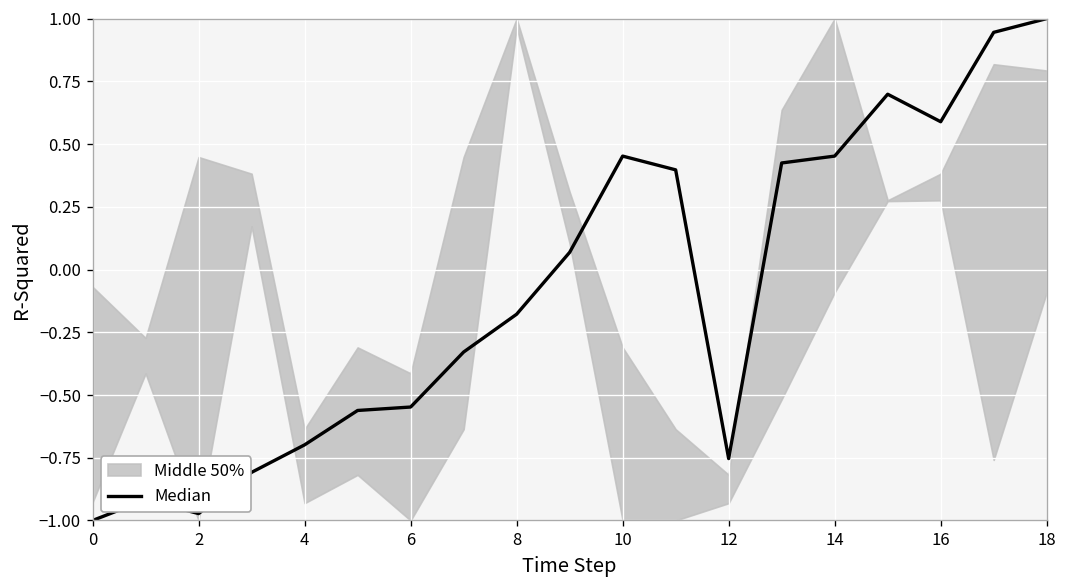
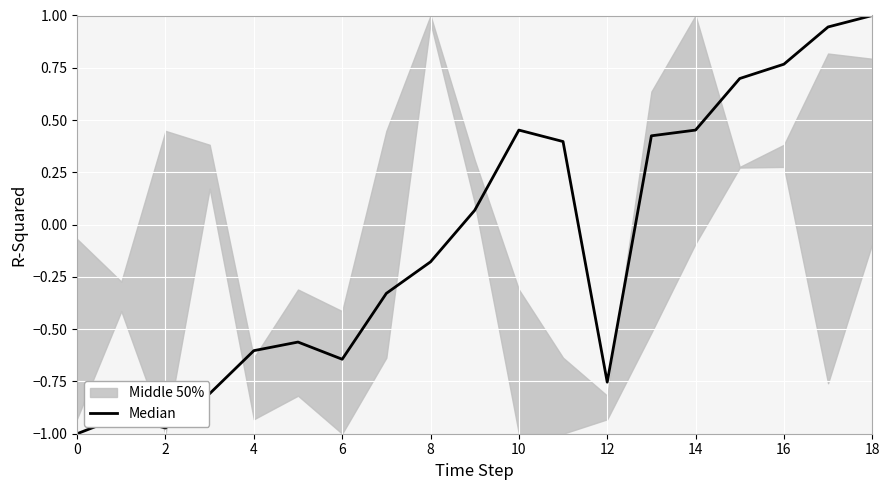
Median, 4: -0.70 -> -0.60
Median, 6: -0.55 -> -0.64
Median, 16: 0.59 -> 0.77
